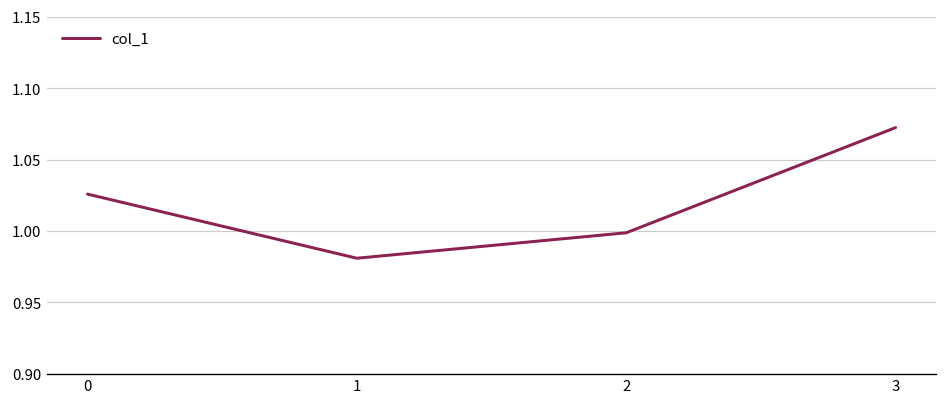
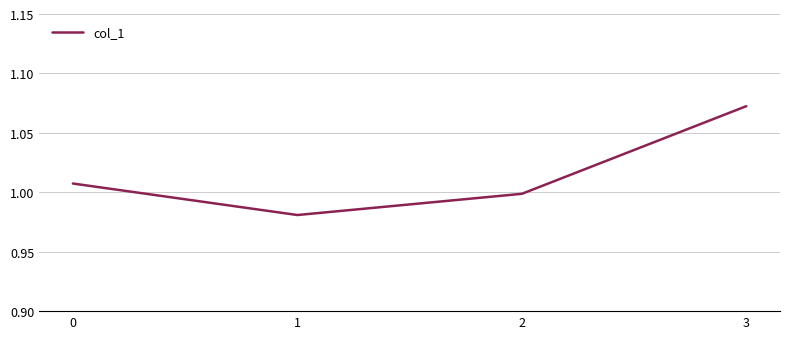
0: 1.026 -> 1.007
